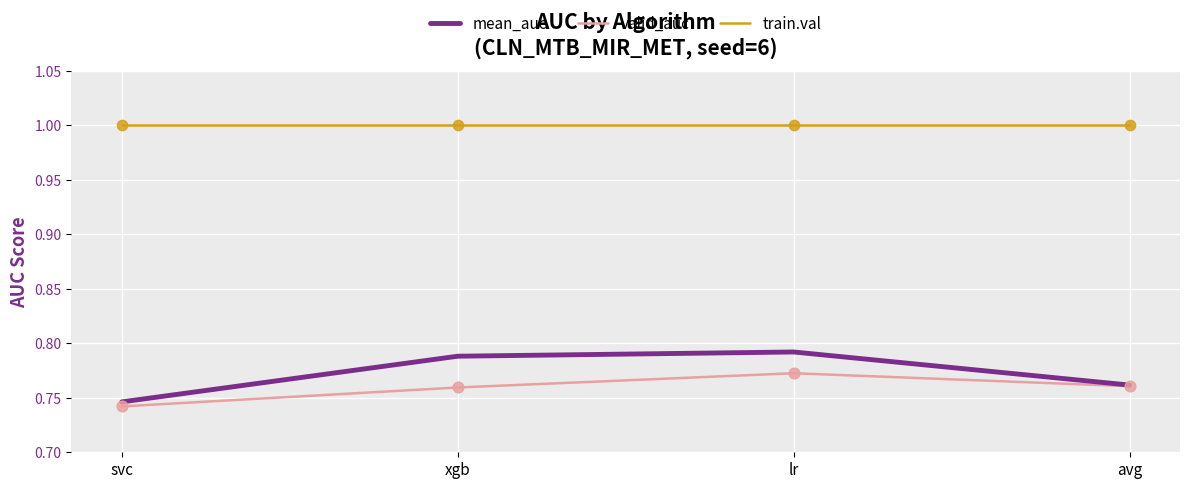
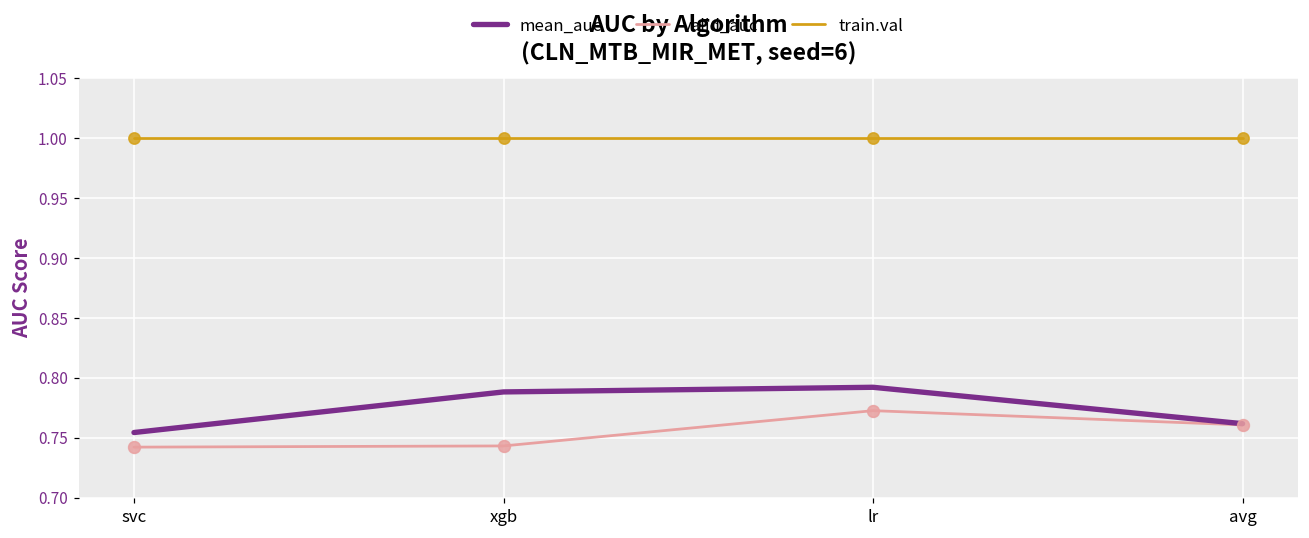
mean_auc, svc: 0.746 -> 0.754
valid_auc, xgb: 0.759 -> 0.743
